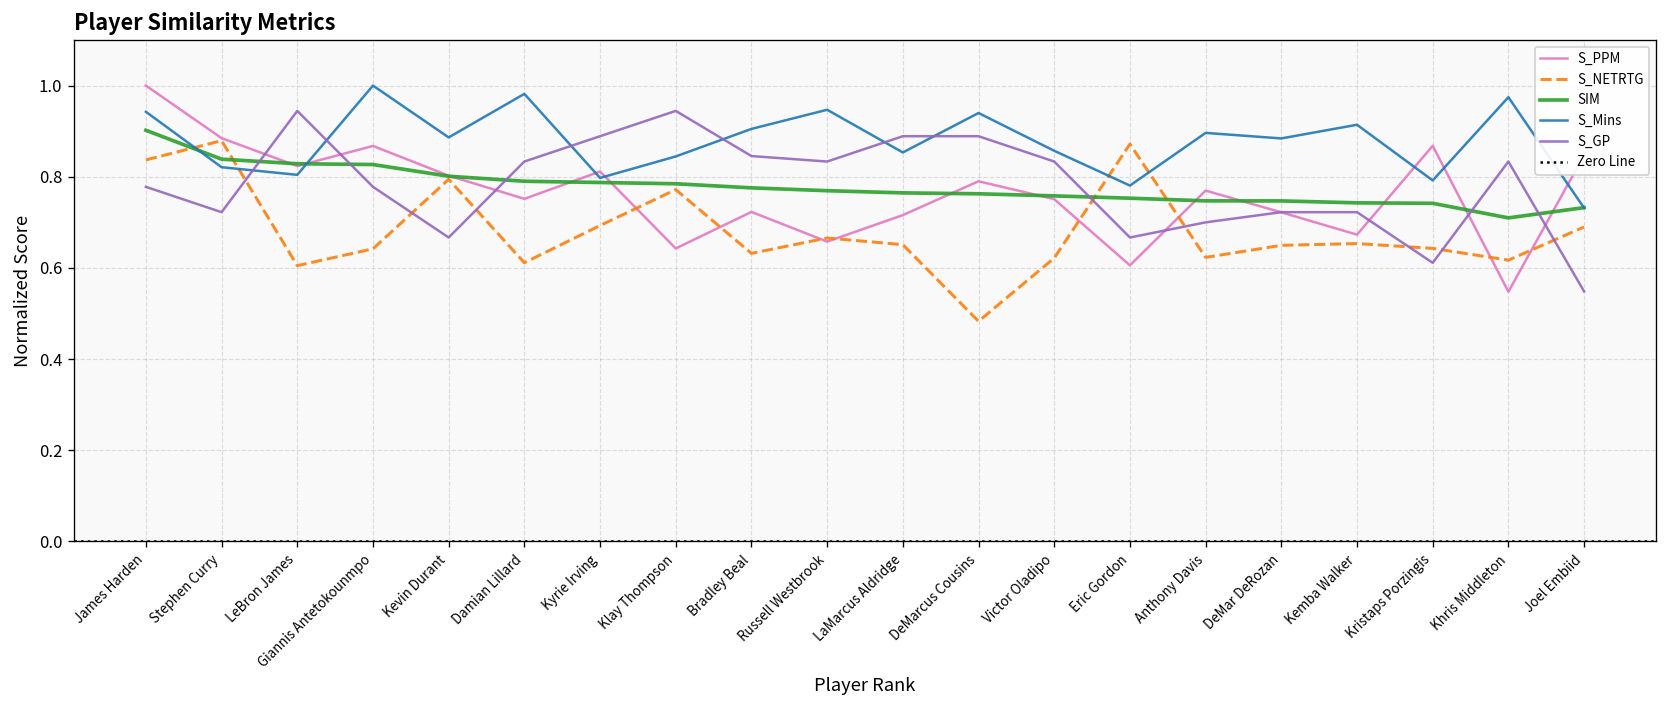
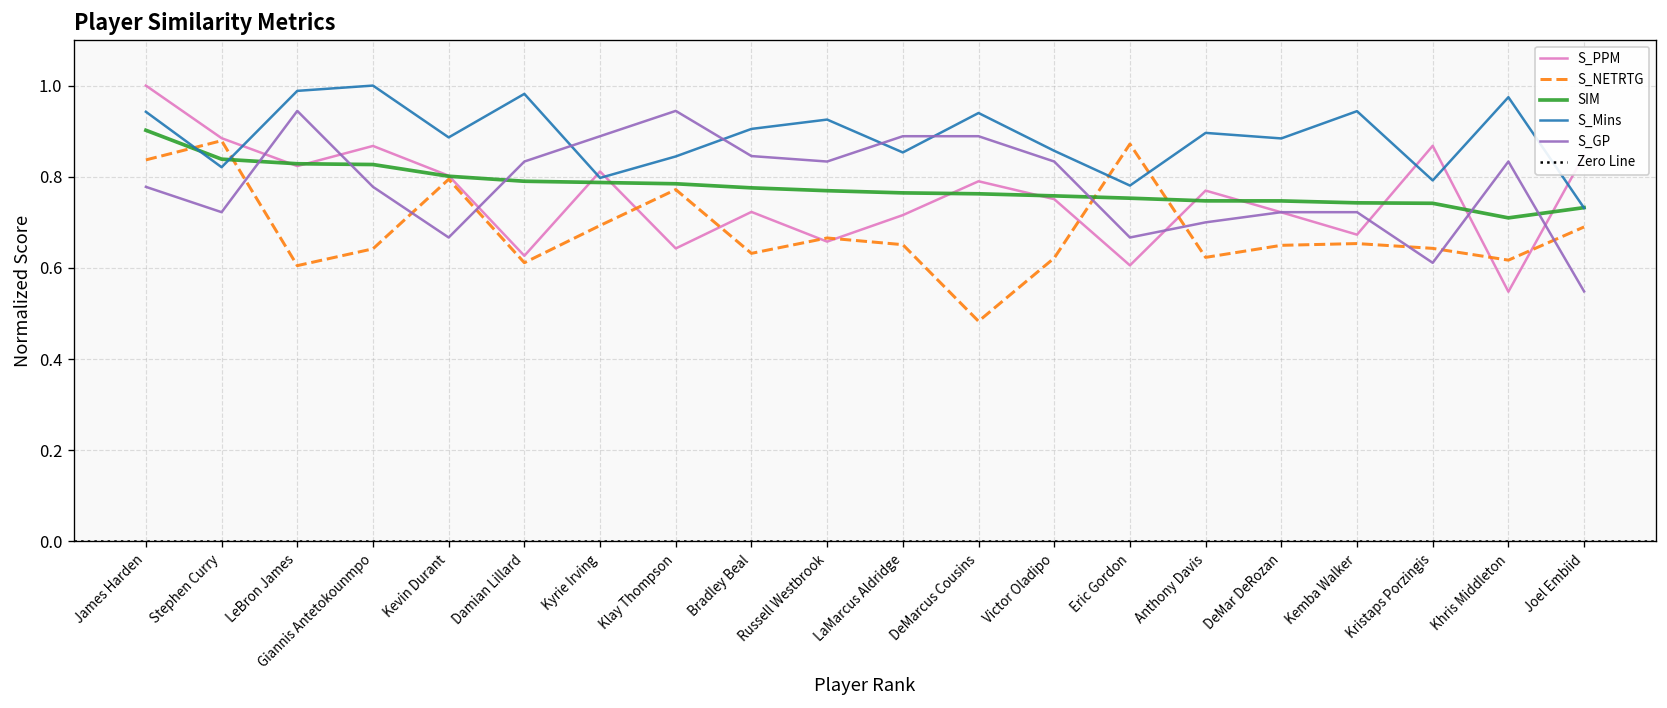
S_Mins, LeBron James: 0.80 -> 0.99
S_PPM, Damian Lillard: 0.75 -> 0.63
S_Mins, Russell Westbrook: 0.95 -> 0.93
S_Mins, Kemba Walker: 0.91 -> 0.94
